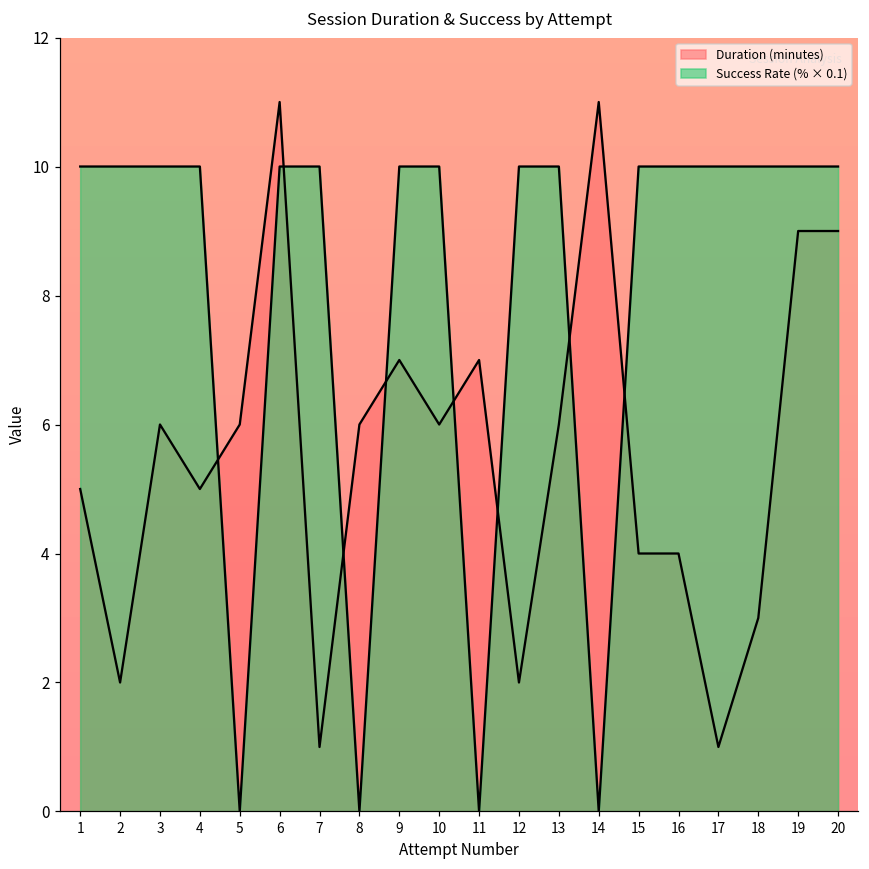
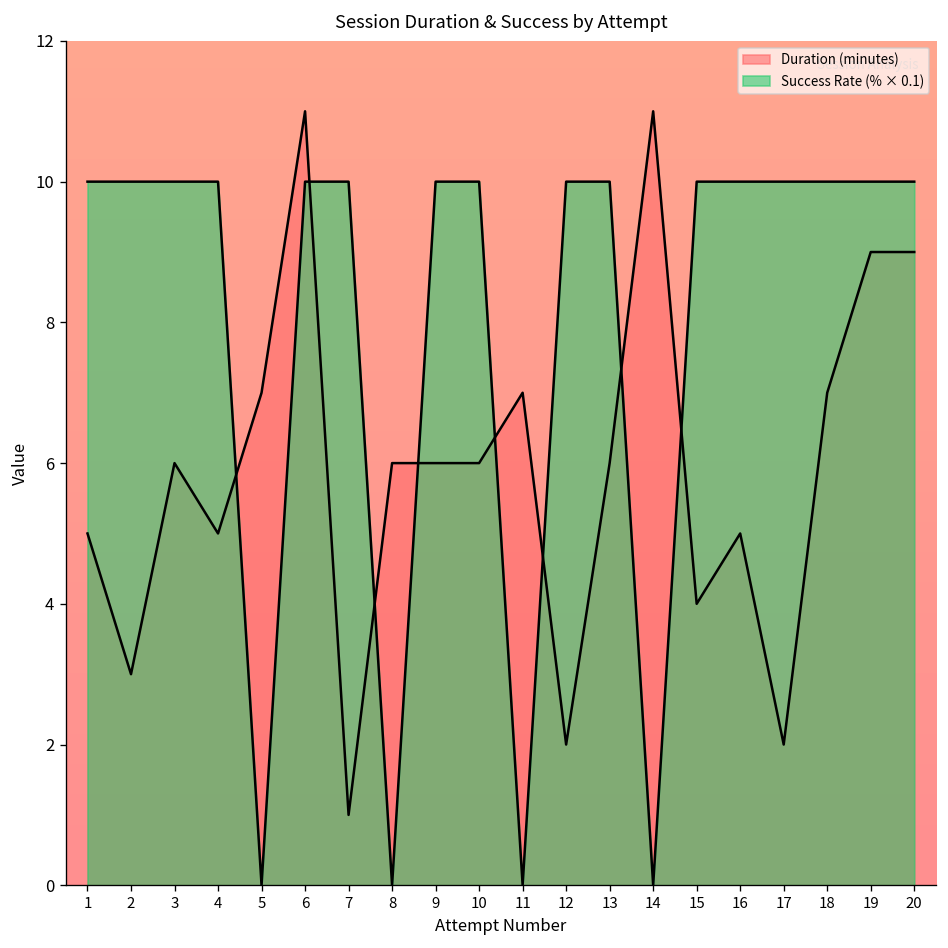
Duration (minutes), 2: 2 -> 3
Duration (minutes), 5: 6 -> 7
Duration (minutes), 9: 7 -> 6
Duration (minutes), 16: 4 -> 5
Duration (minutes), 17: 1 -> 2
Duration (minutes), 18: 3 -> 7
